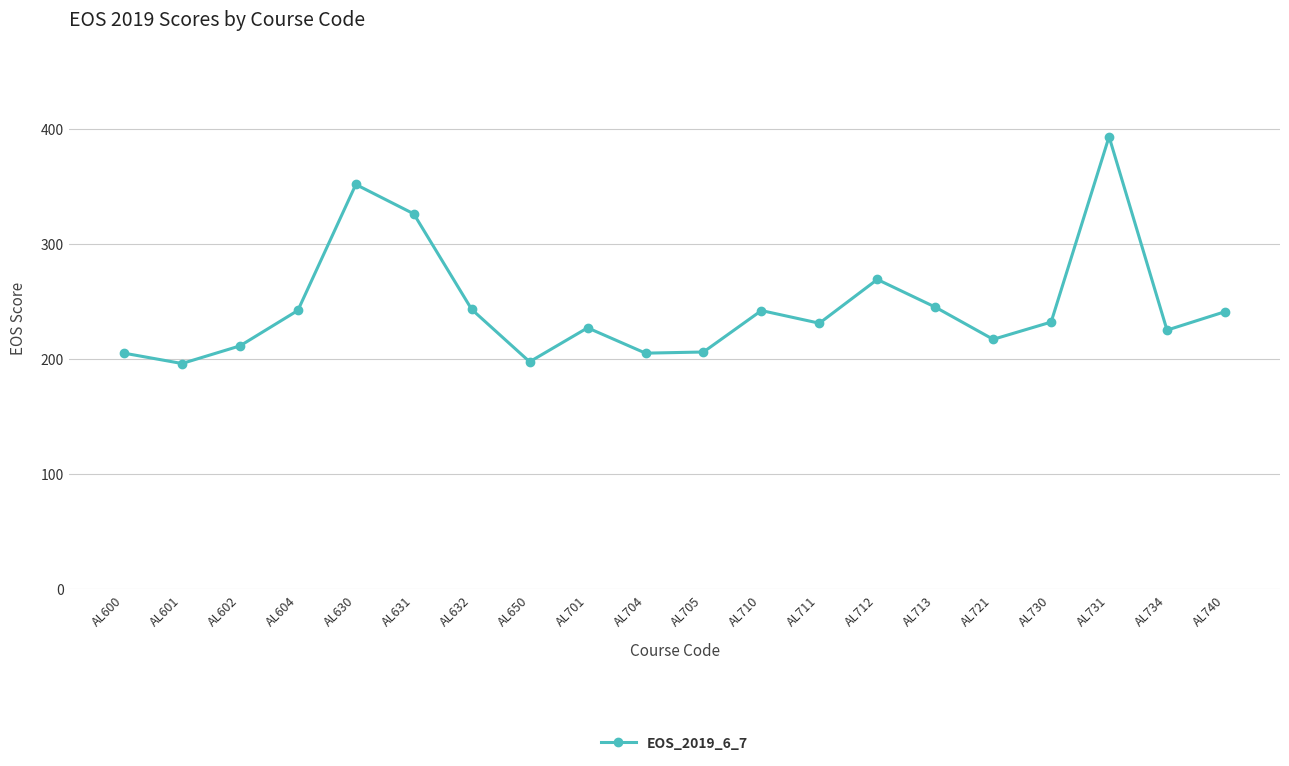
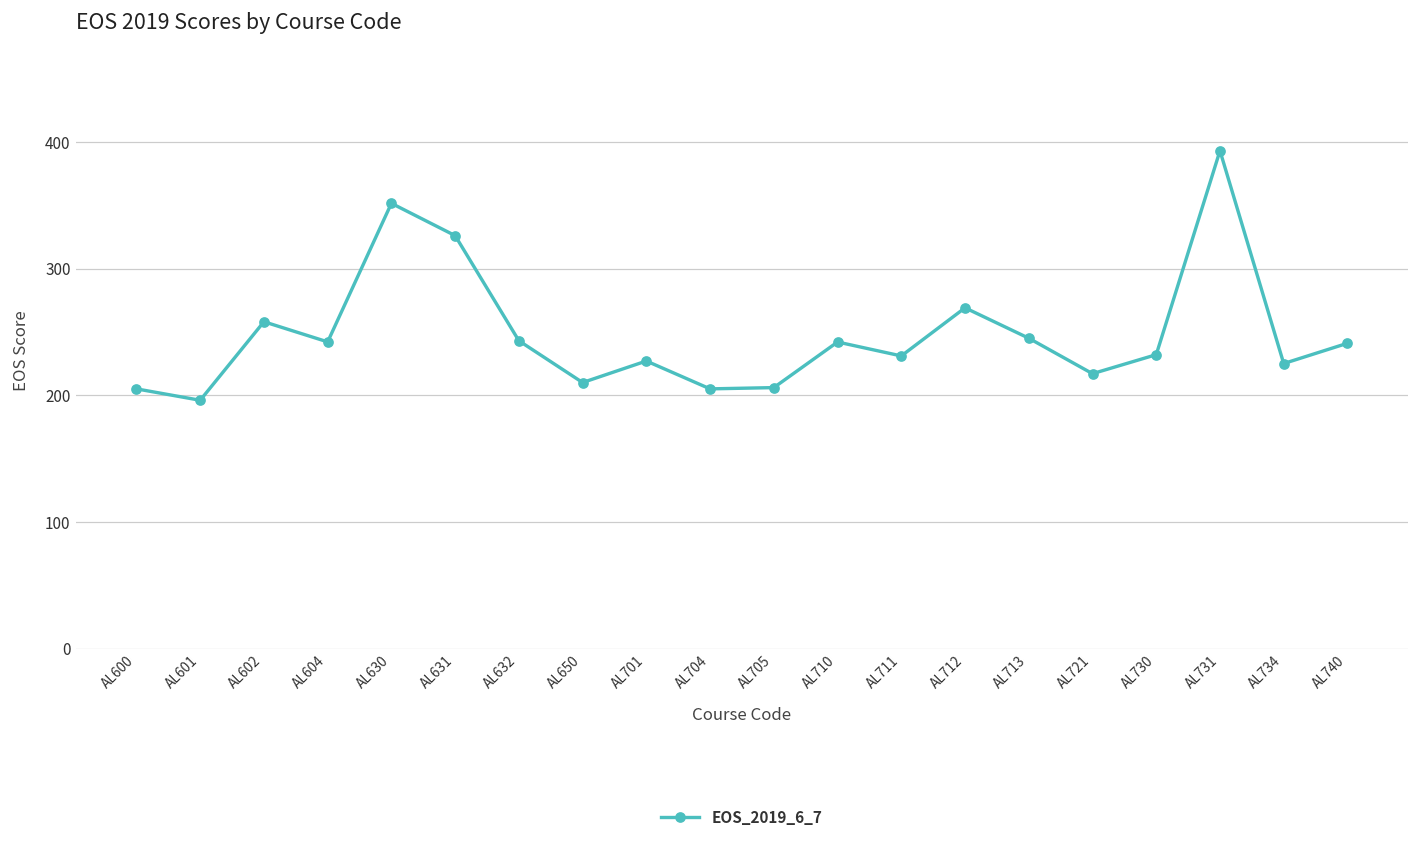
AL602: 211 -> 258
AL650: 198 -> 210
